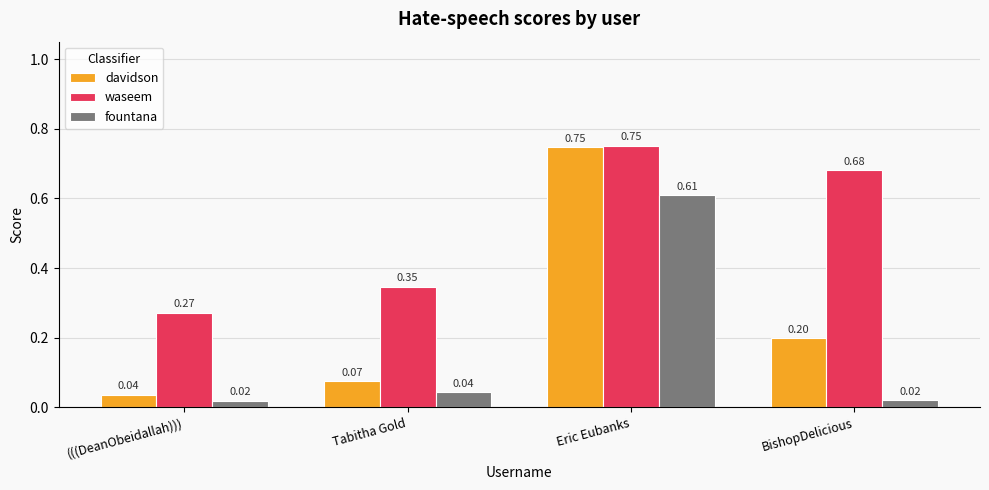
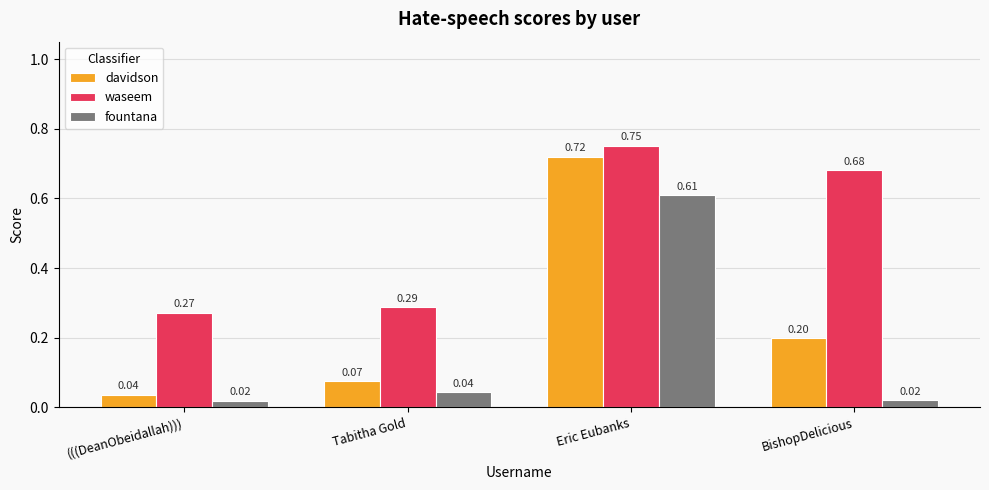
waseem, Tabitha Gold: 0.35 -> 0.29
davidson, Eric Eubanks: 0.75 -> 0.72
